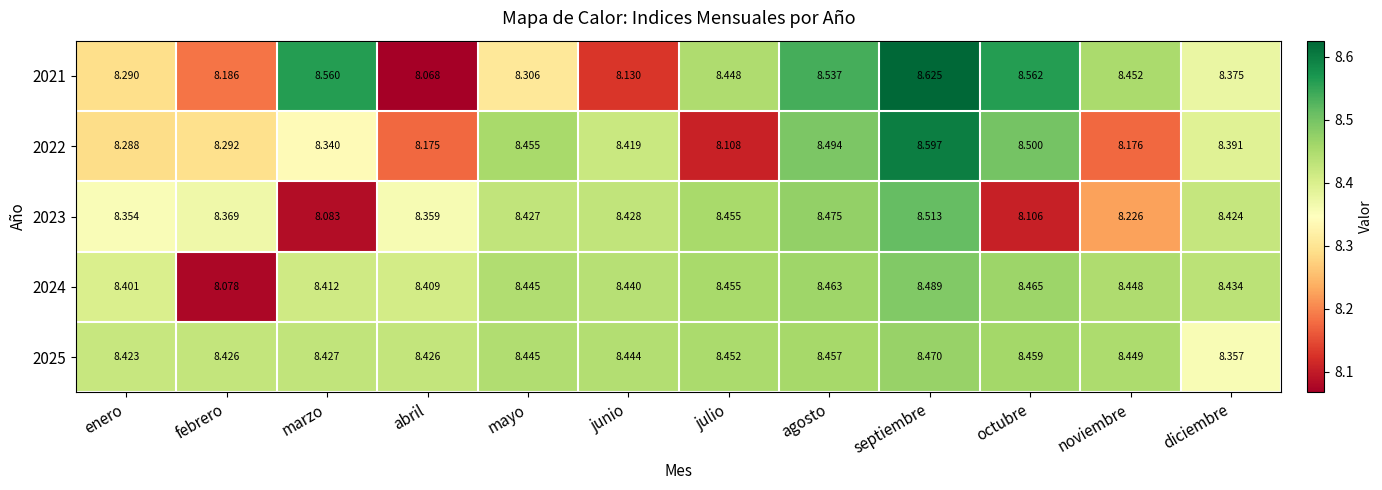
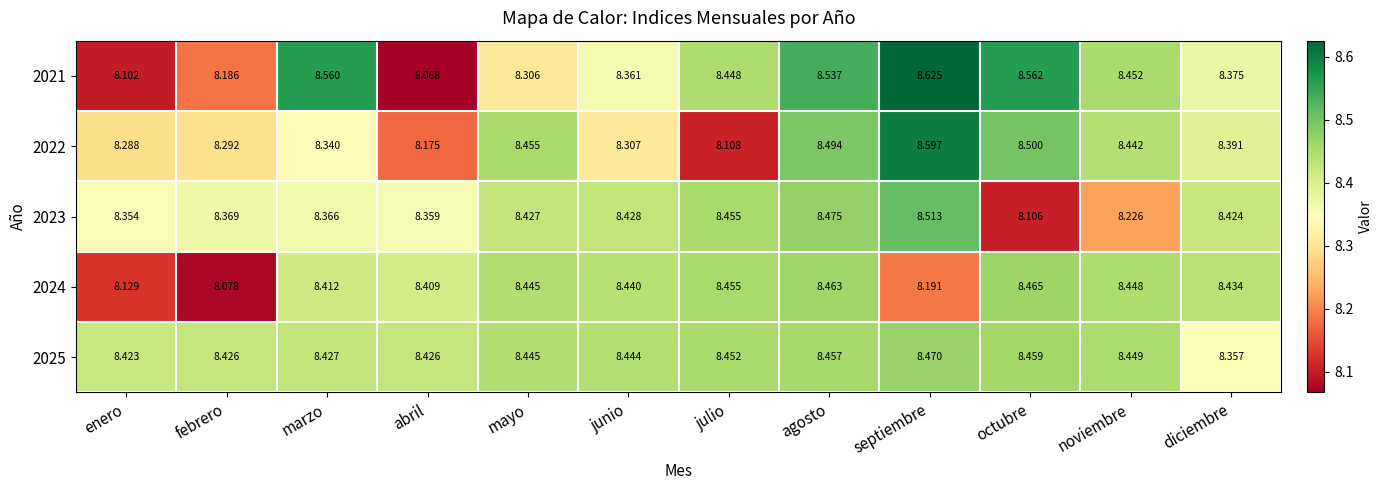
2021, enero: 8.290 -> 8.102
2021, junio: 8.130 -> 8.361
2022, junio: 8.419 -> 8.307
2022, noviembre: 8.176 -> 8.442
2023, marzo: 8.083 -> 8.366
2024, enero: 8.401 -> 8.129
2024, septiembre: 8.489 -> 8.191
